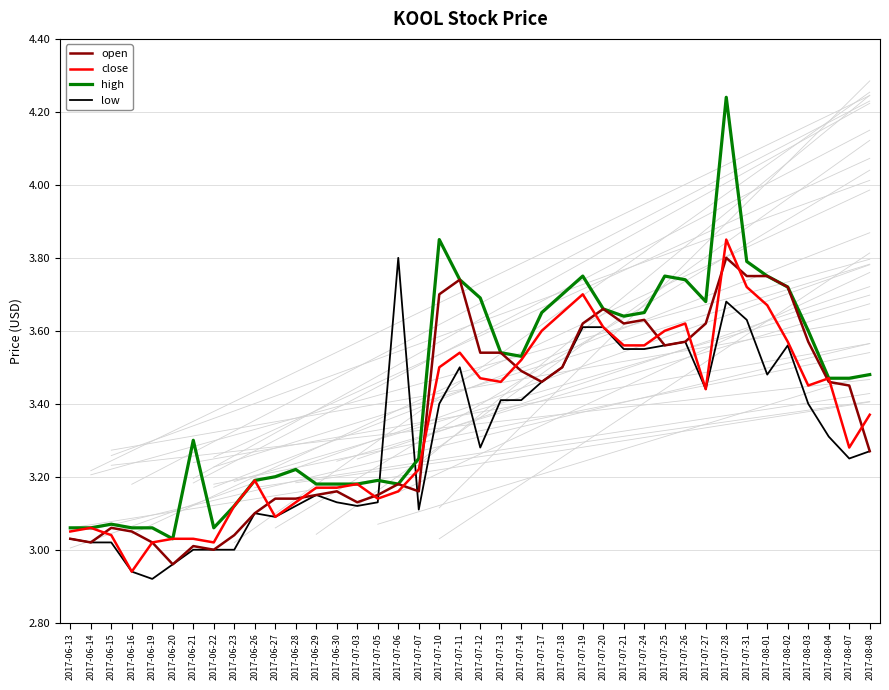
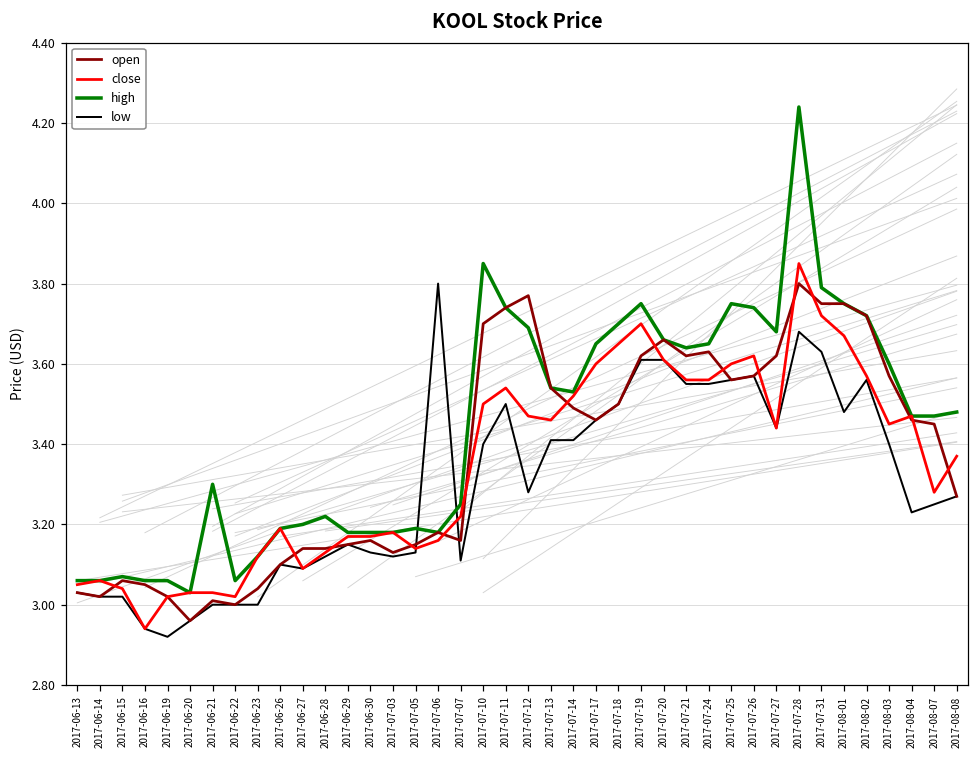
open, 2017-07-12: 3.54 -> 3.77
low, 2017-08-04: 3.31 -> 3.23
